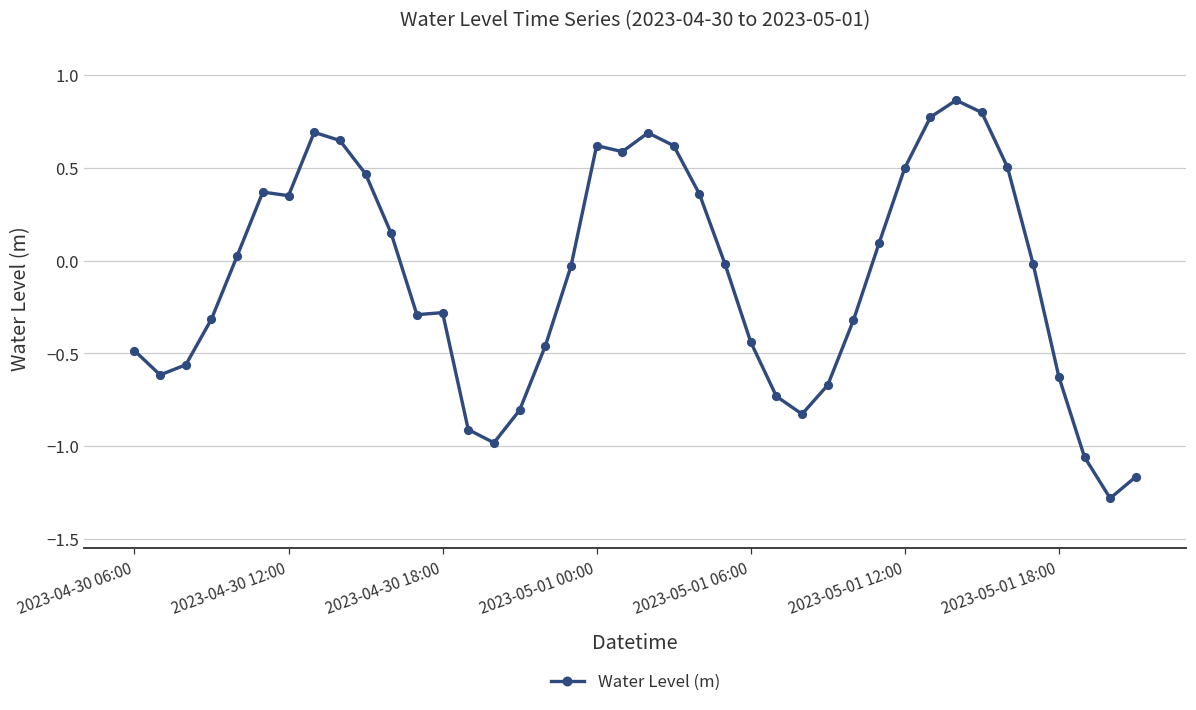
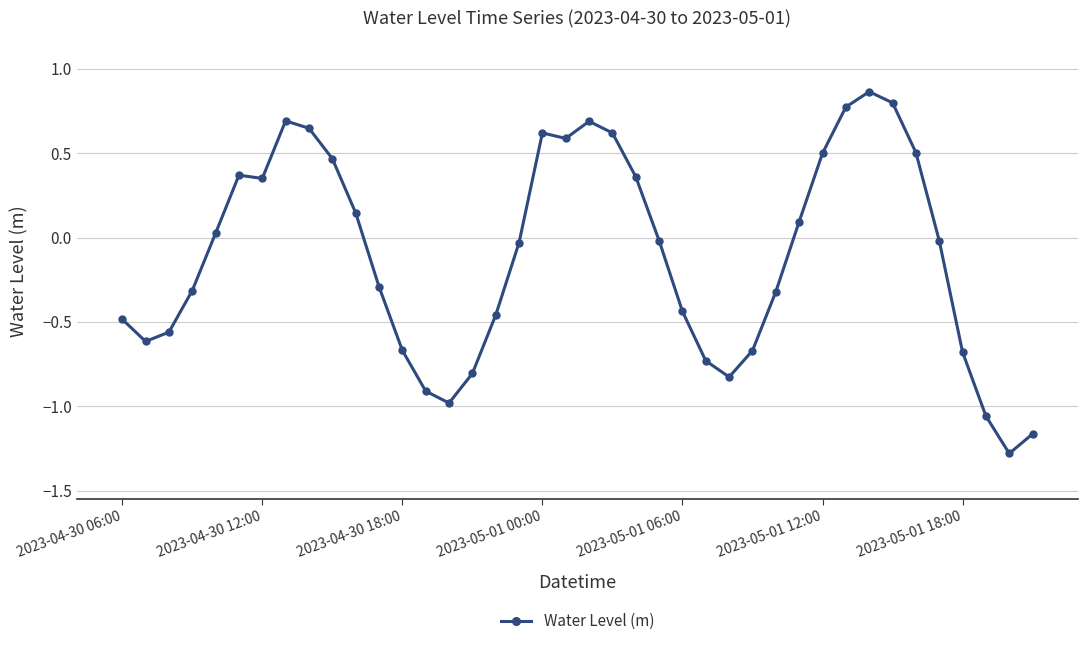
2023-04-30 18:00: -0.28 -> -0.67
2023-05-01 18:00: -0.62 -> -0.68
